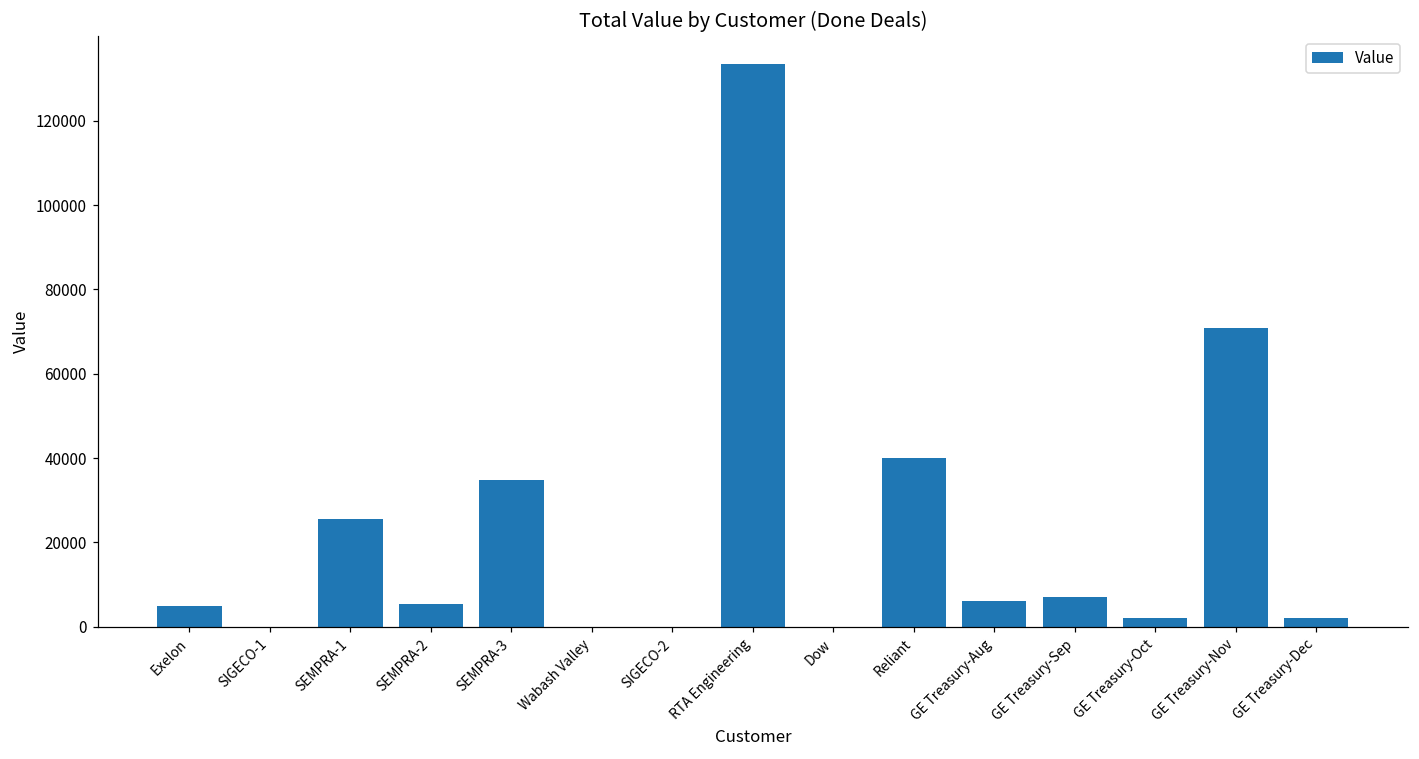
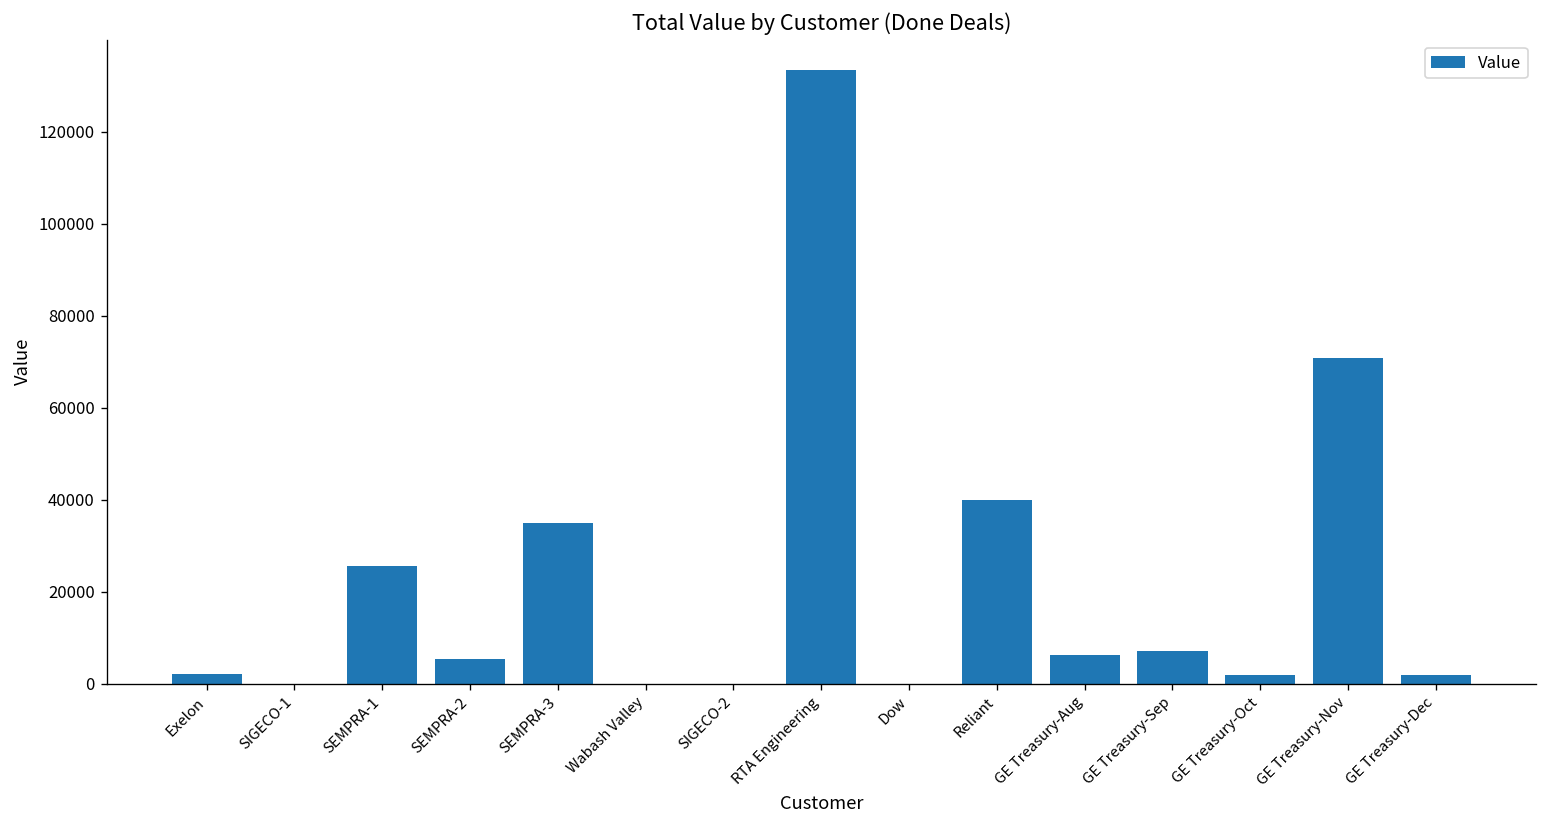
Exelon: 5000 -> 2000
